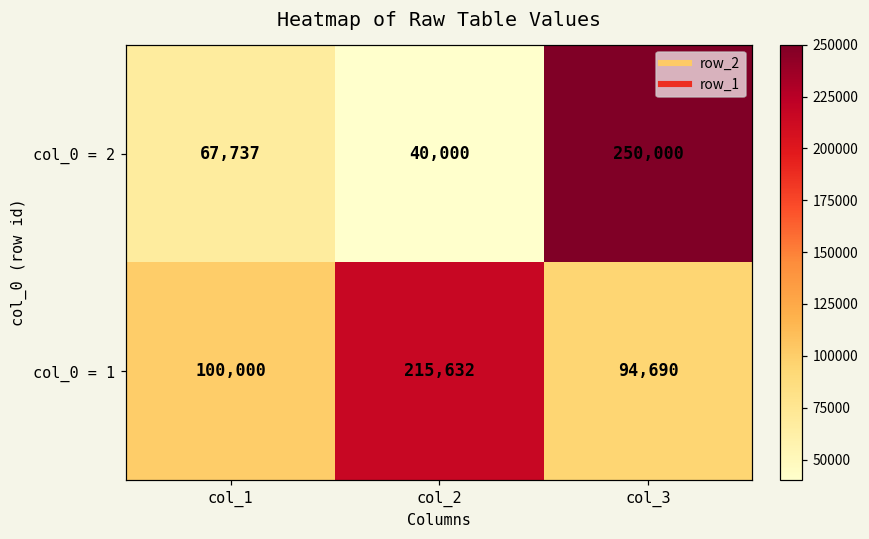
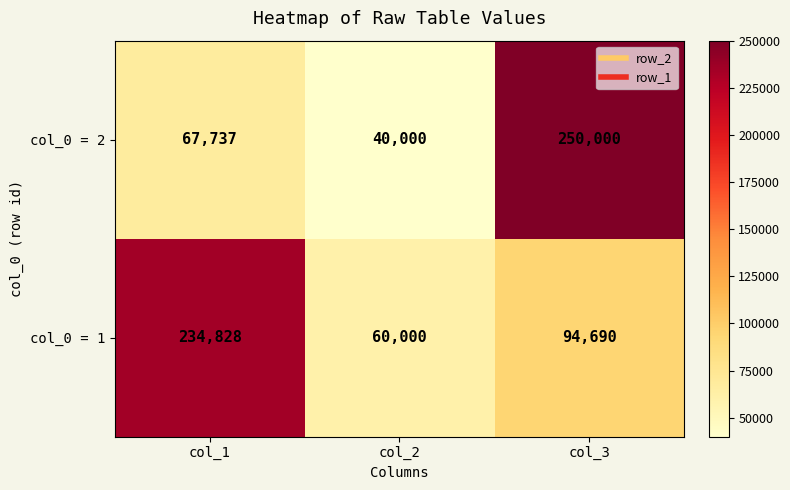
col_0 = 1, col_1: 100,000 -> 234,828
col_0 = 1, col_2: 215,632 -> 60,000
